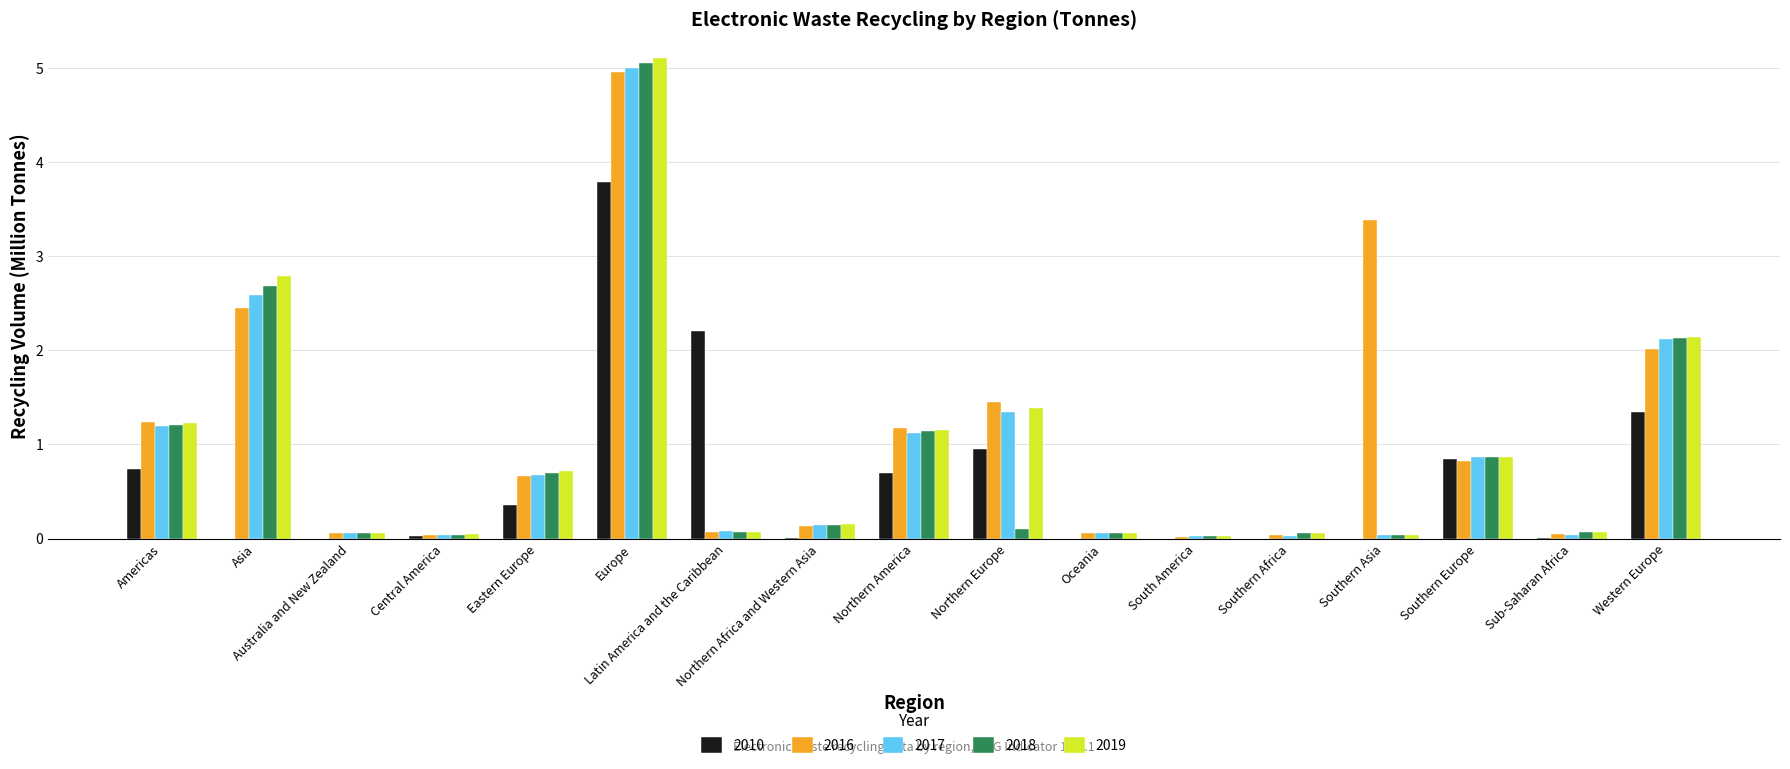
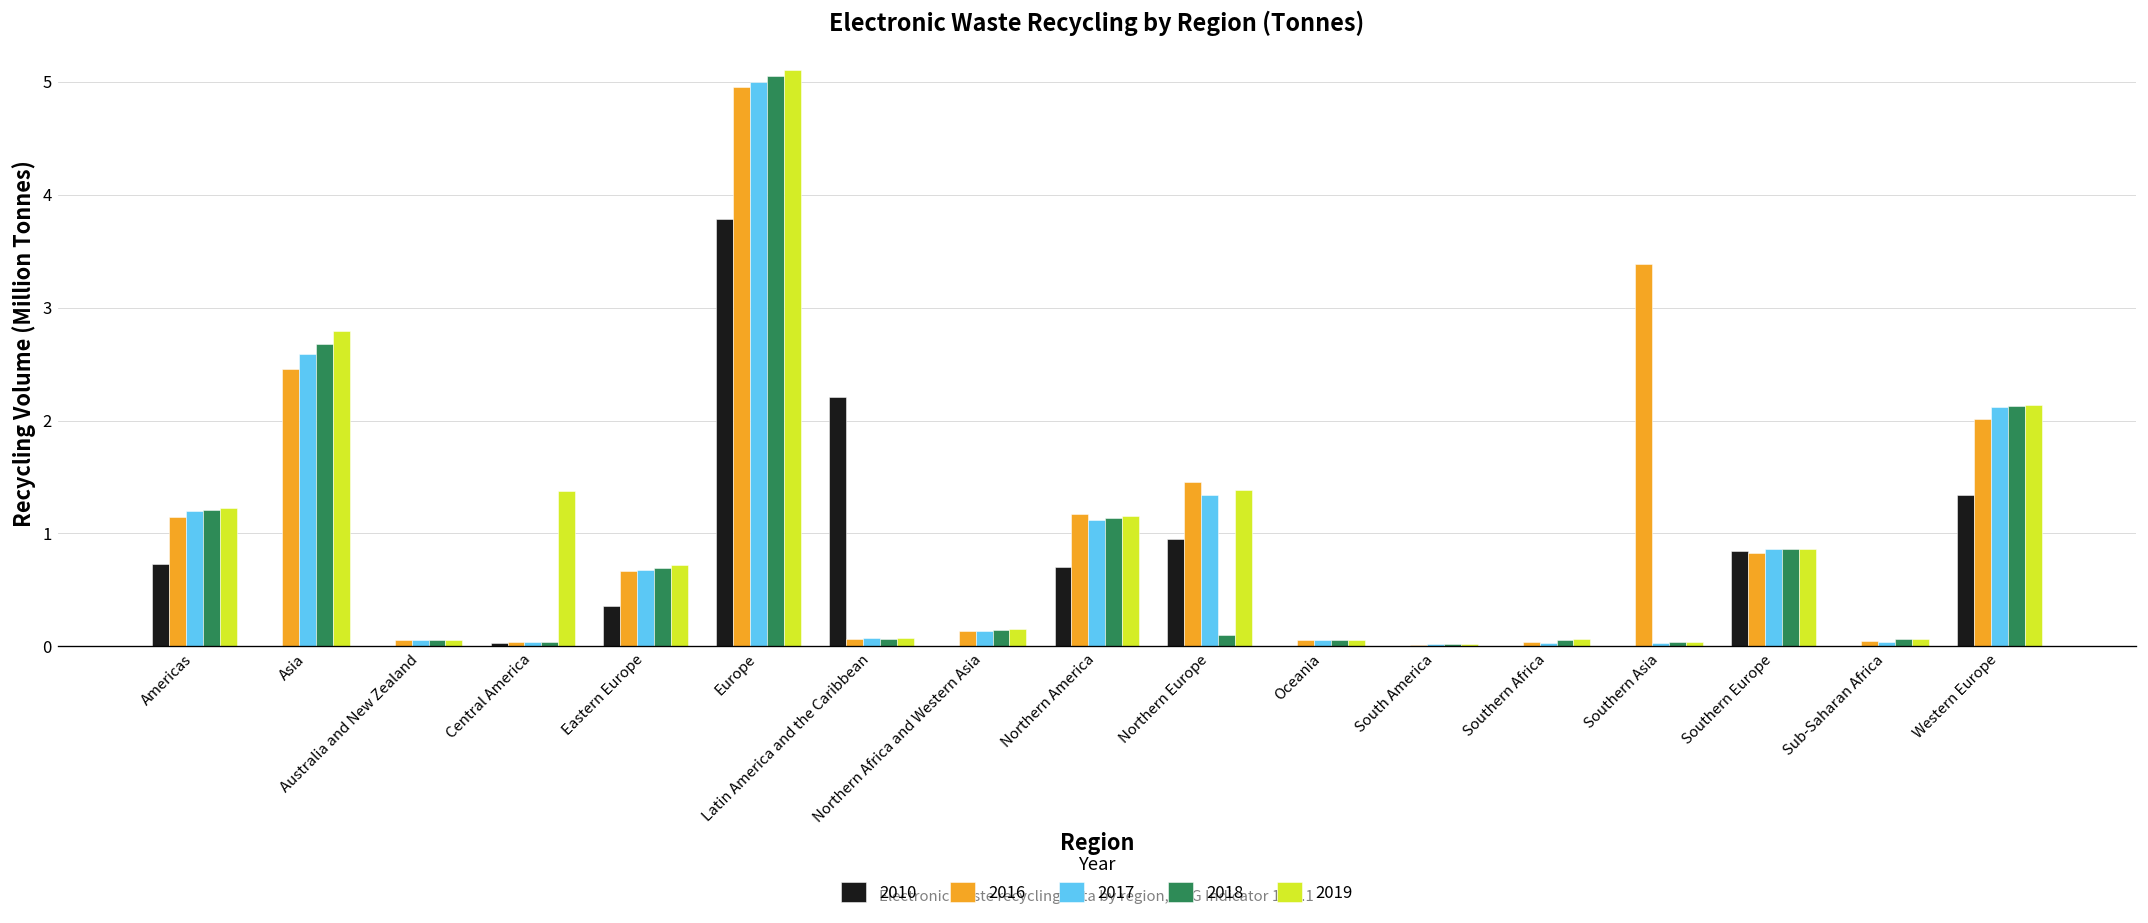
2016, Americas: 1.2 -> 1.1
2019, Central America: 0.0 -> 1.4
